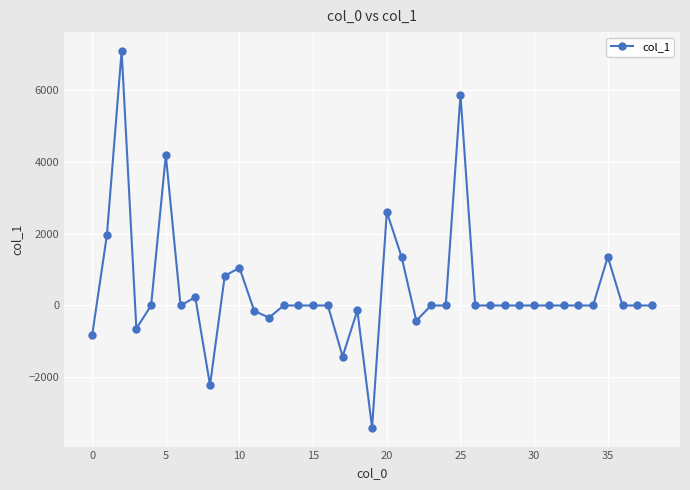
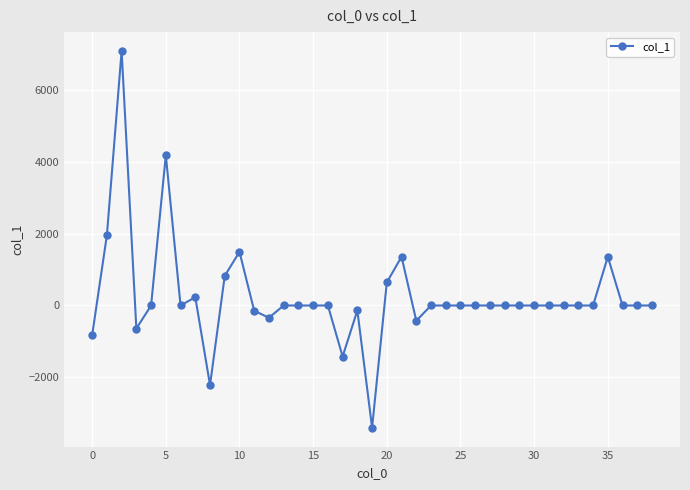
10: 1000 -> 1500
20: 2600 -> 600
25: 5900 -> 0
